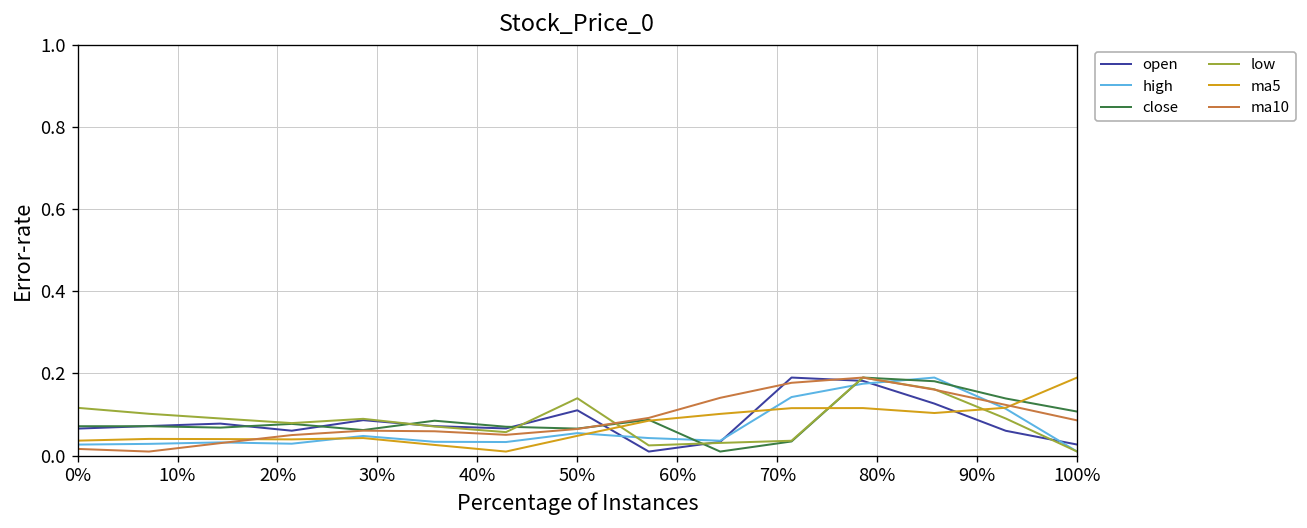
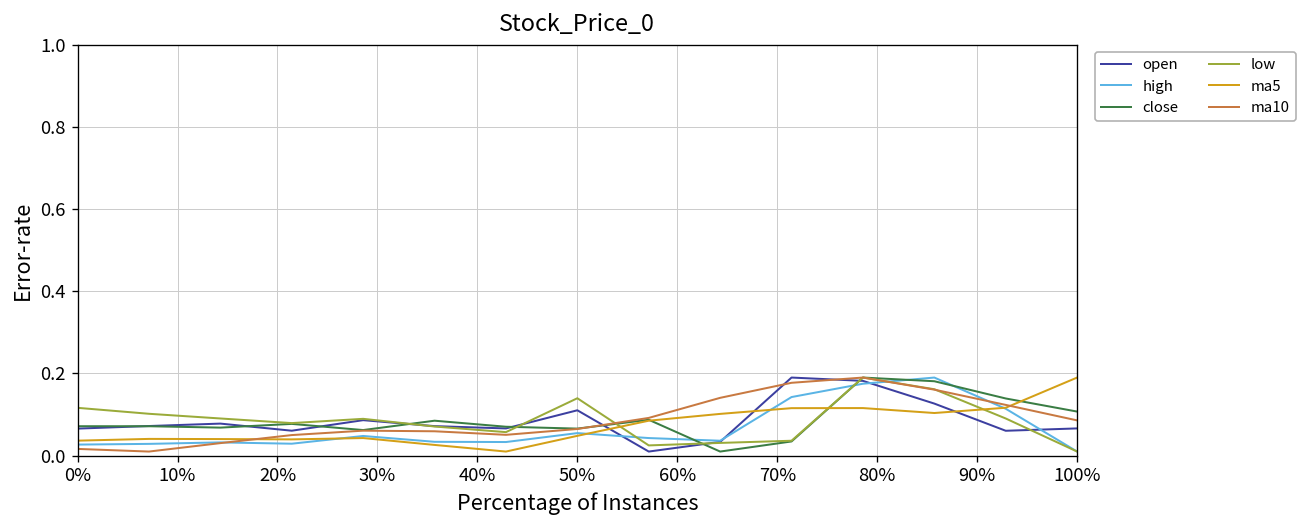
open, 100%: 0.03 -> 0.07
